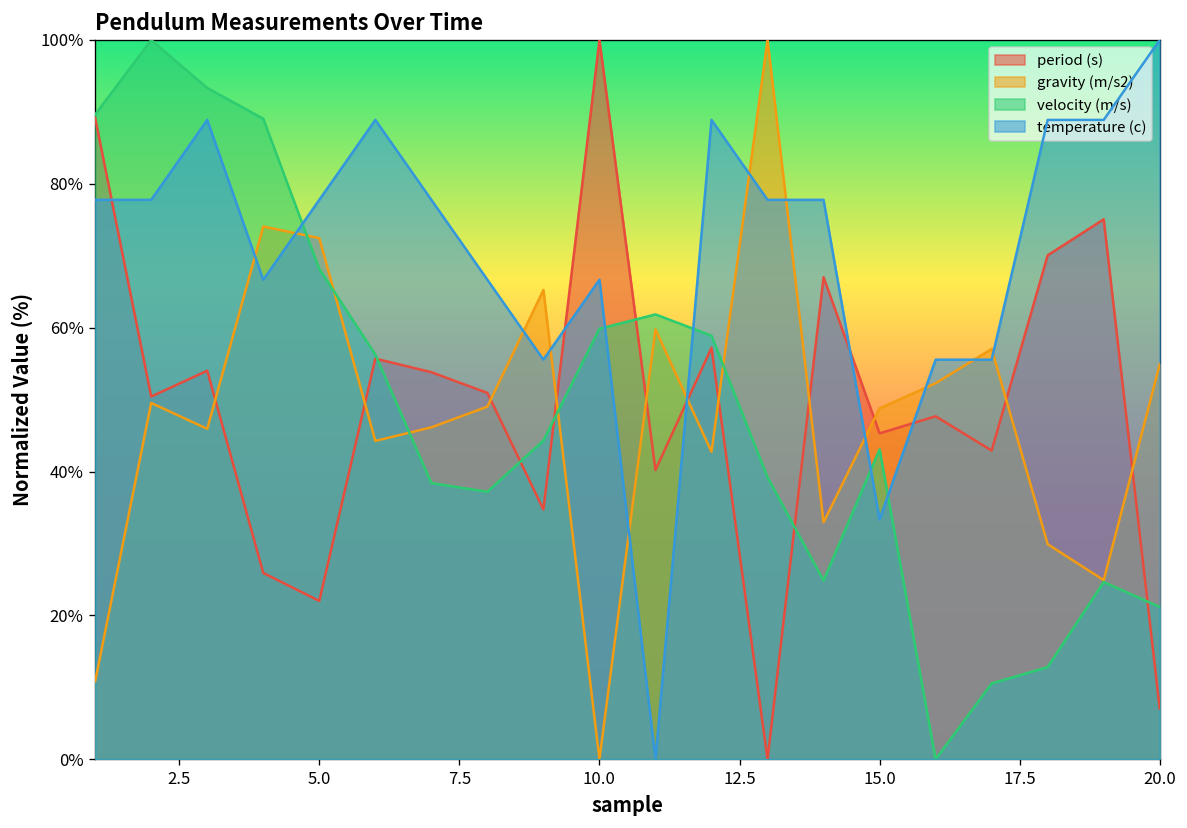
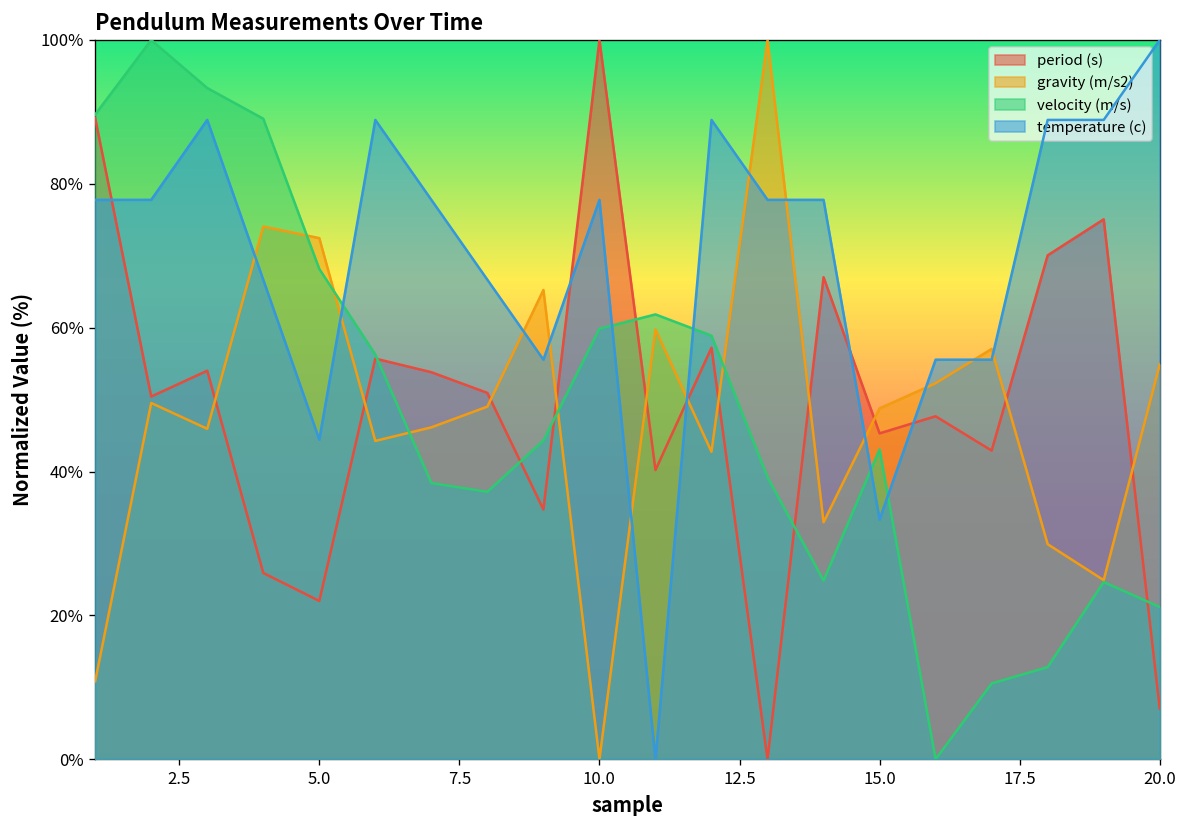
temperature (c), 5.0: 78% -> 44%
temperature (c), 10.0: 67% -> 78%
